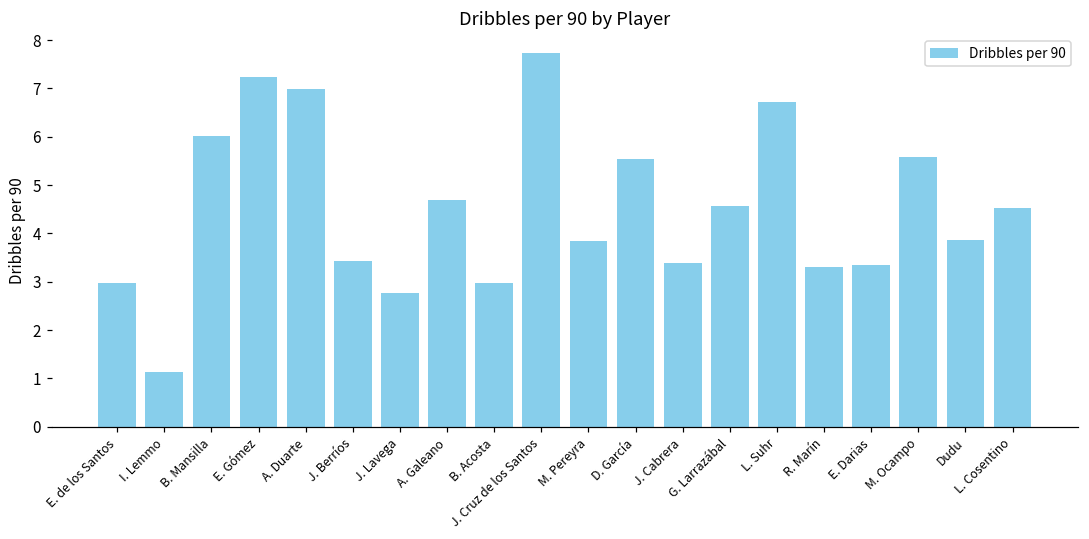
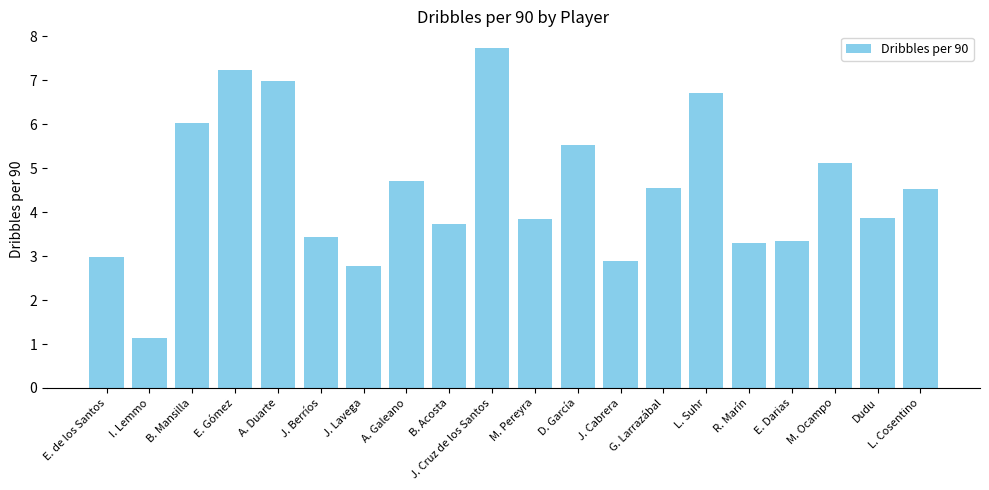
B. Acosta: 3.0 -> 3.7
J. Cabrera: 3.4 -> 2.9
M. Ocampo: 5.6 -> 5.1
